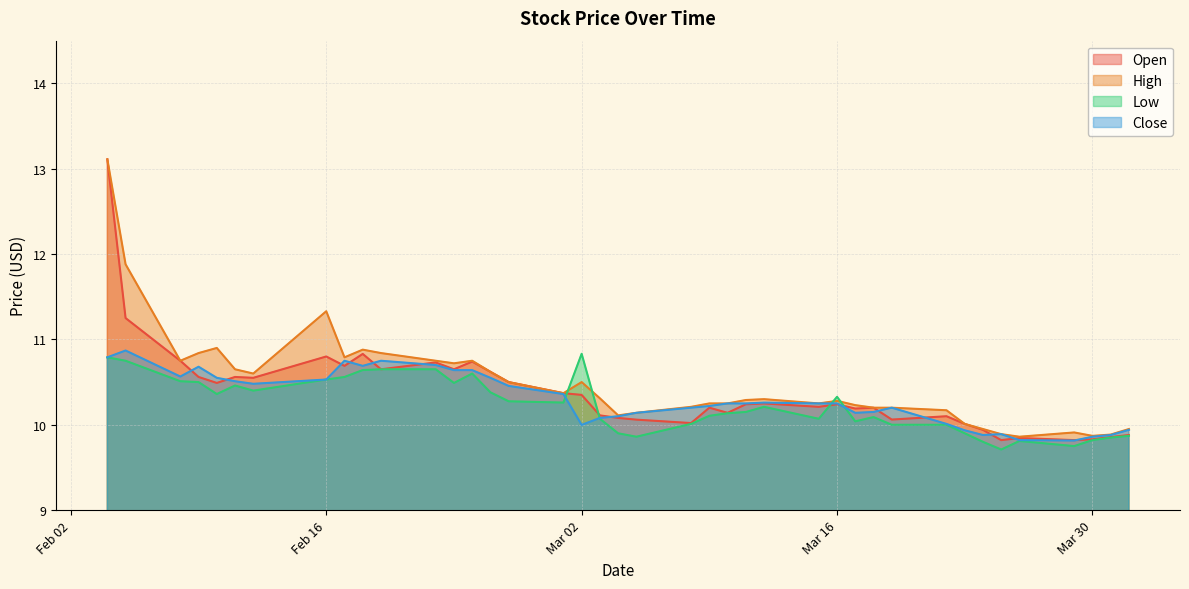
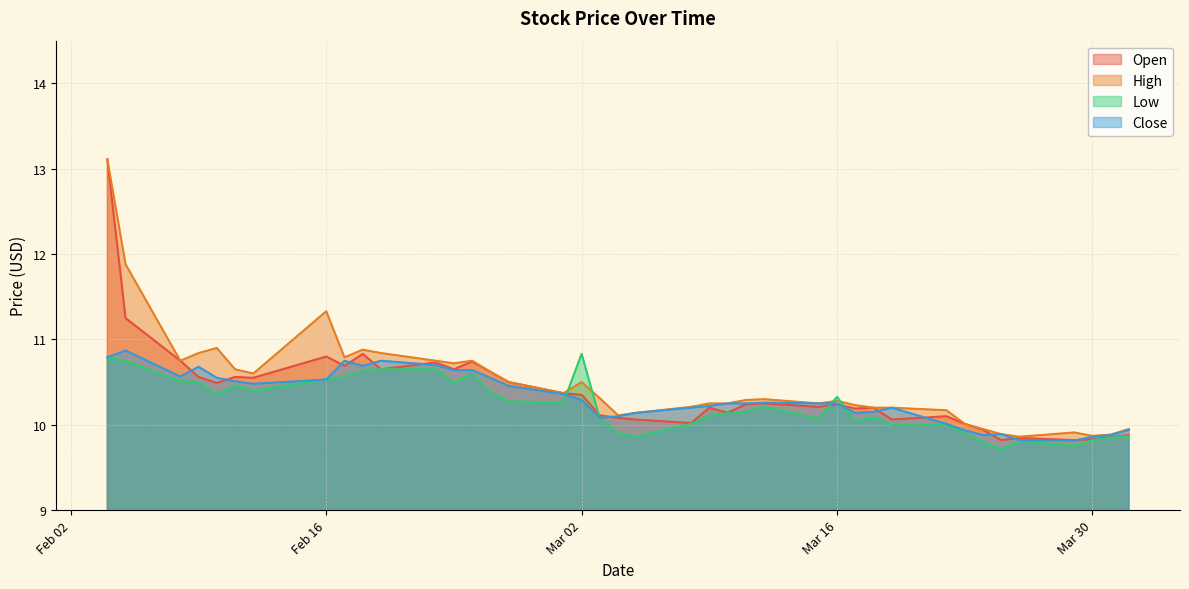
Close, Mar 02: 10.0 -> 10.3
